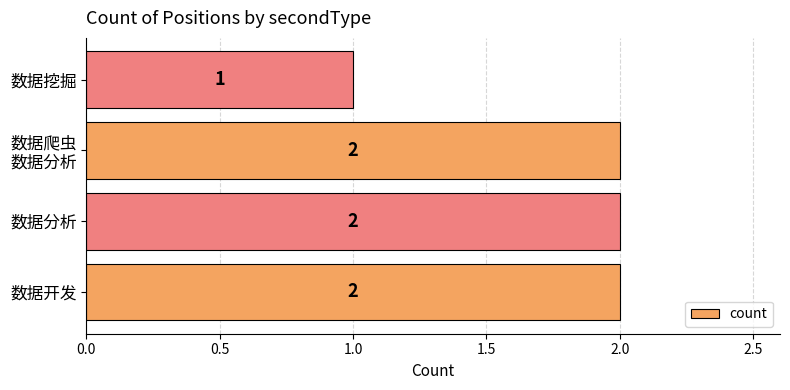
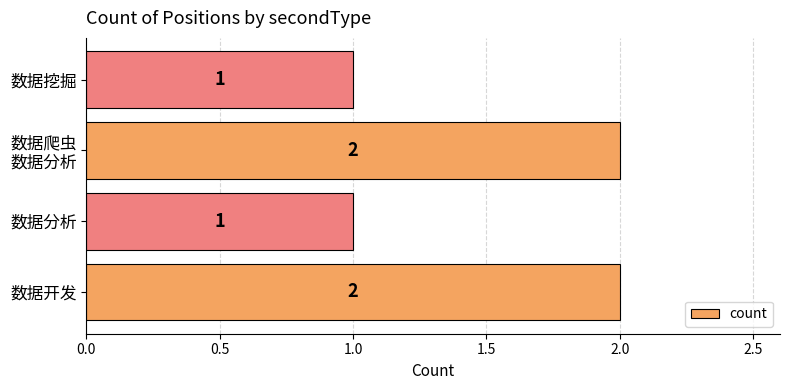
数据分析: 2 -> 1
